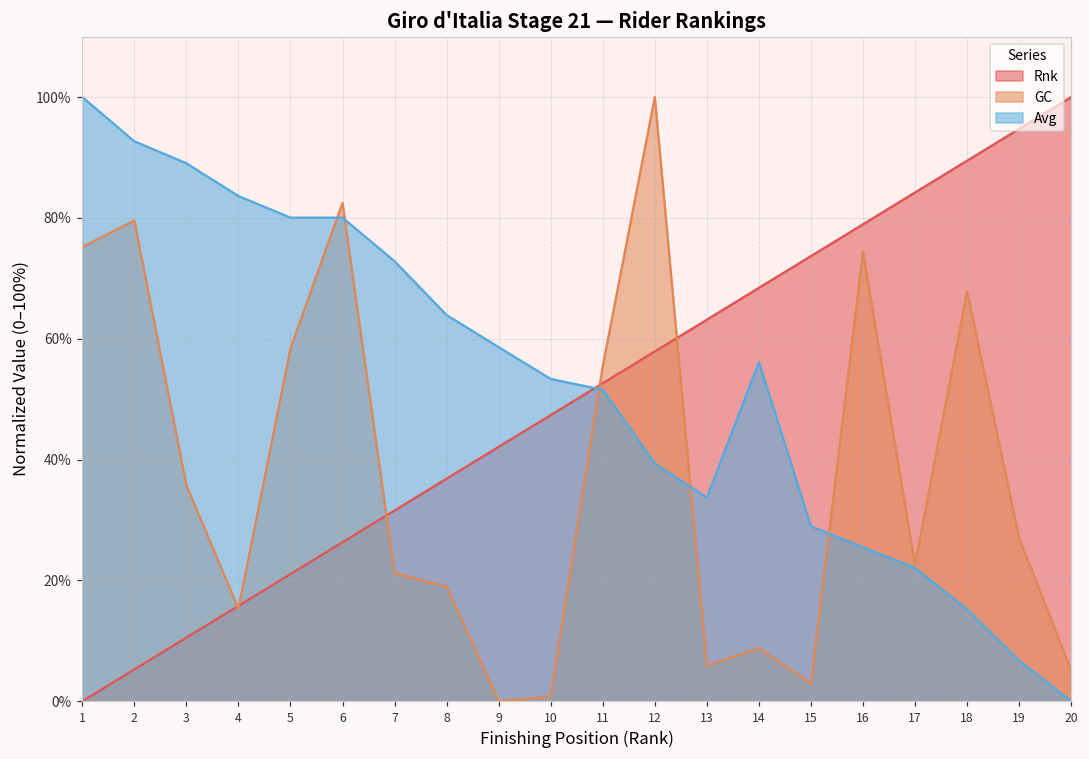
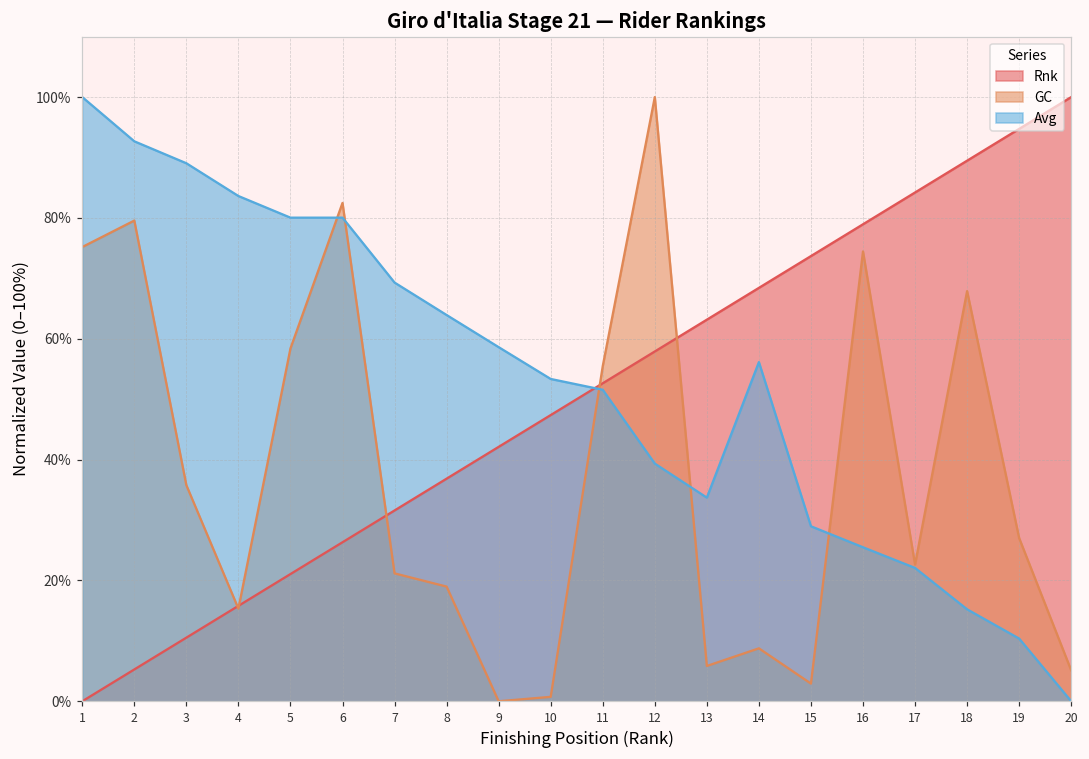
Avg, 7: 73% -> 69%
Avg, 19: 7% -> 10%
